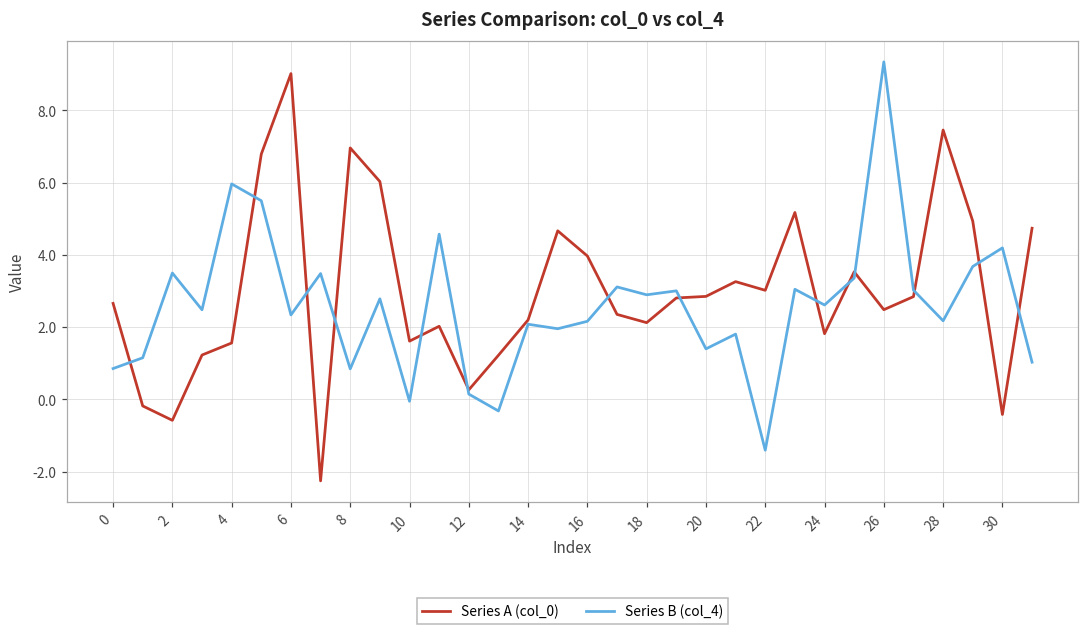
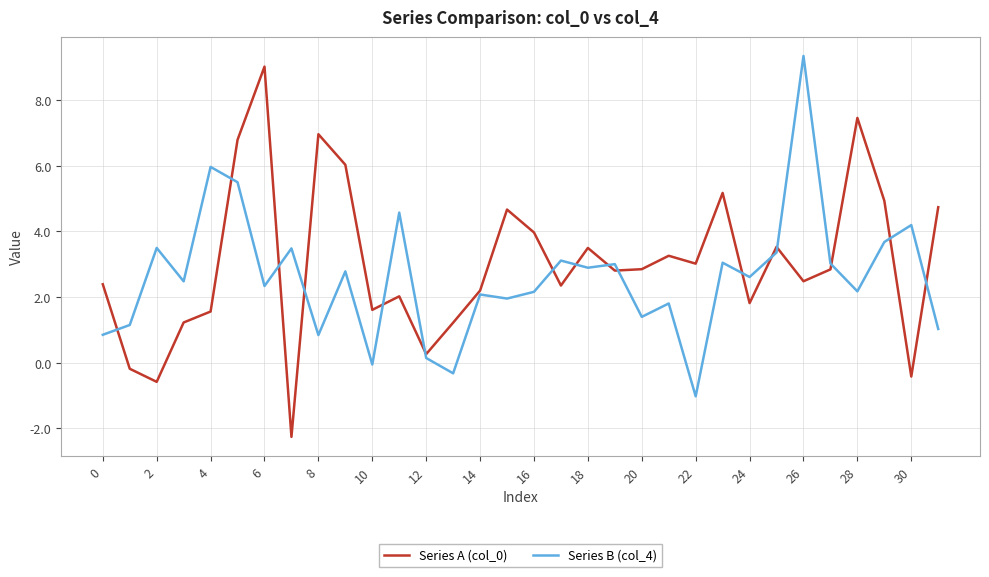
Series A (col_0), 0: 2.7 -> 2.4
Series A (col_0), 18: 2.1 -> 3.5
Series B (col_4), 22: -1.4 -> -1.0
